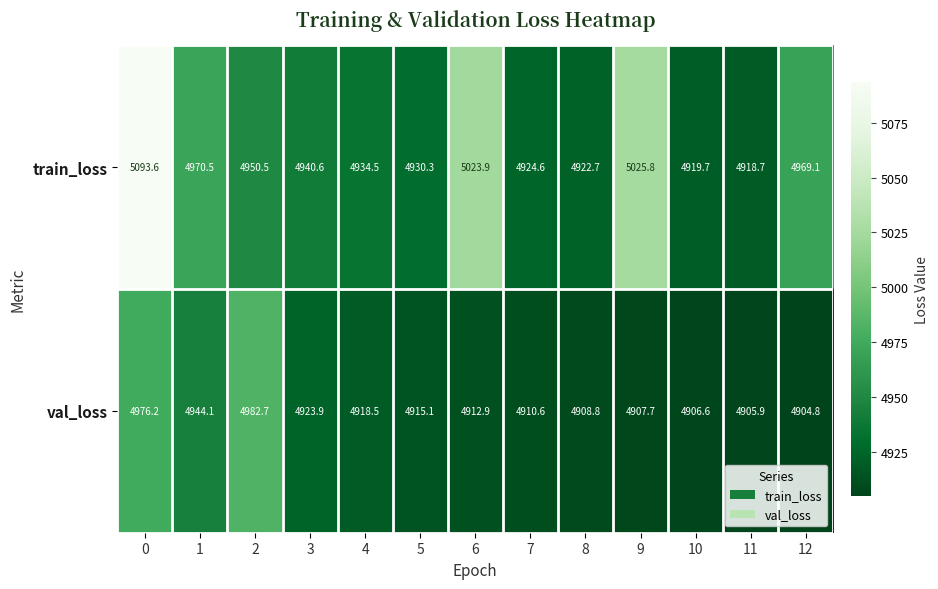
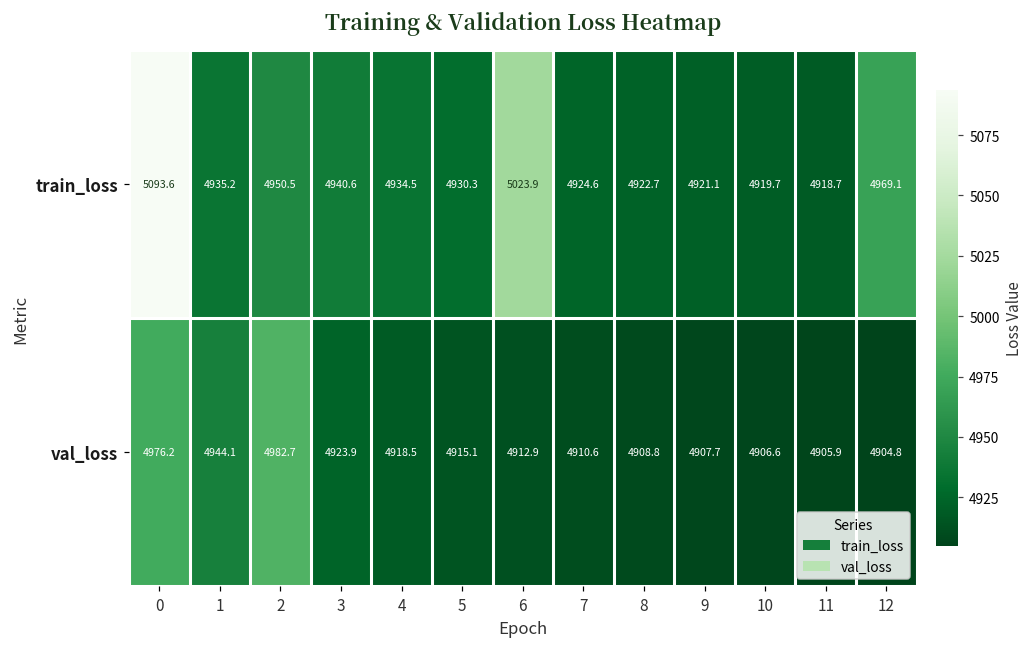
train_loss, 1: 4970.5 -> 4935.2
train_loss, 9: 5025.8 -> 4921.1
